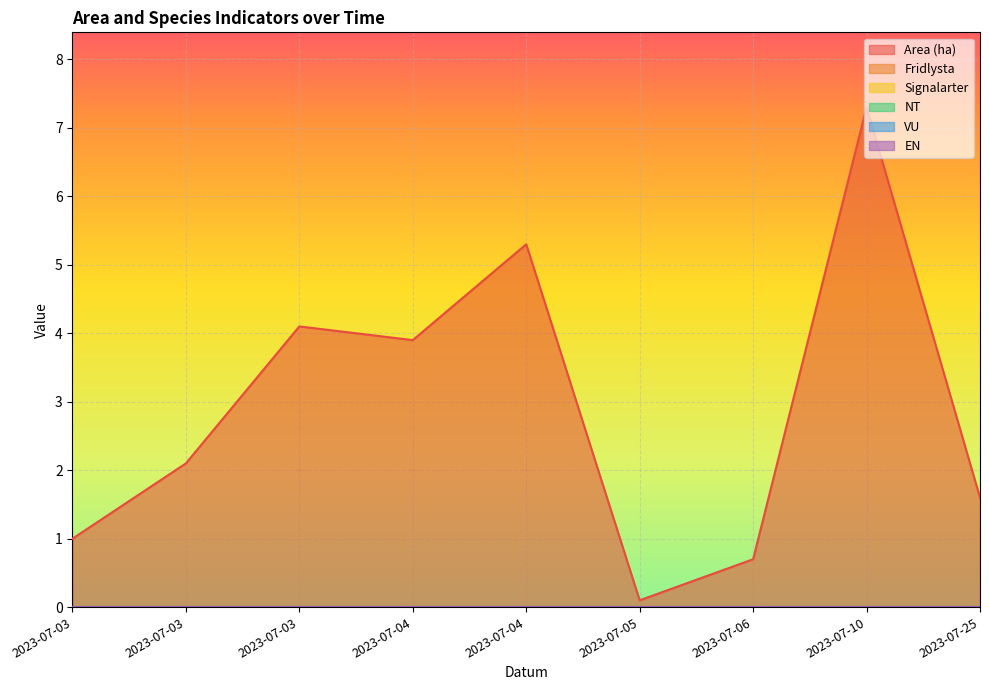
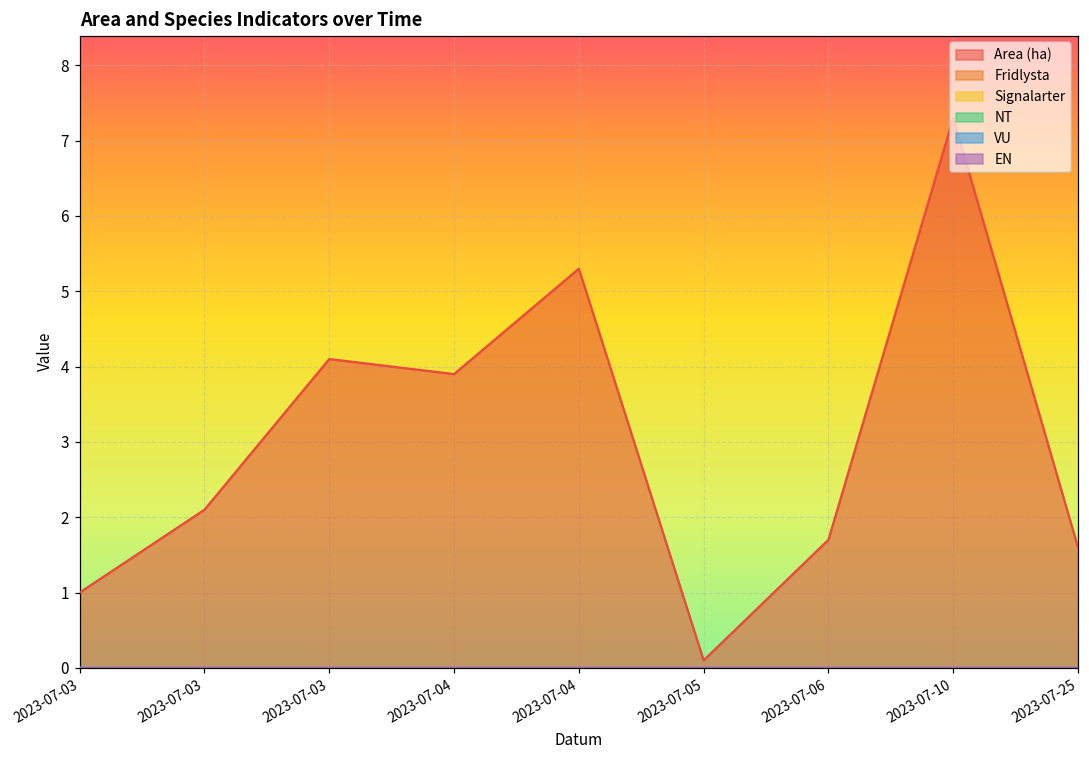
Area (ha), 2023-07-06: 0.7 -> 1.7
